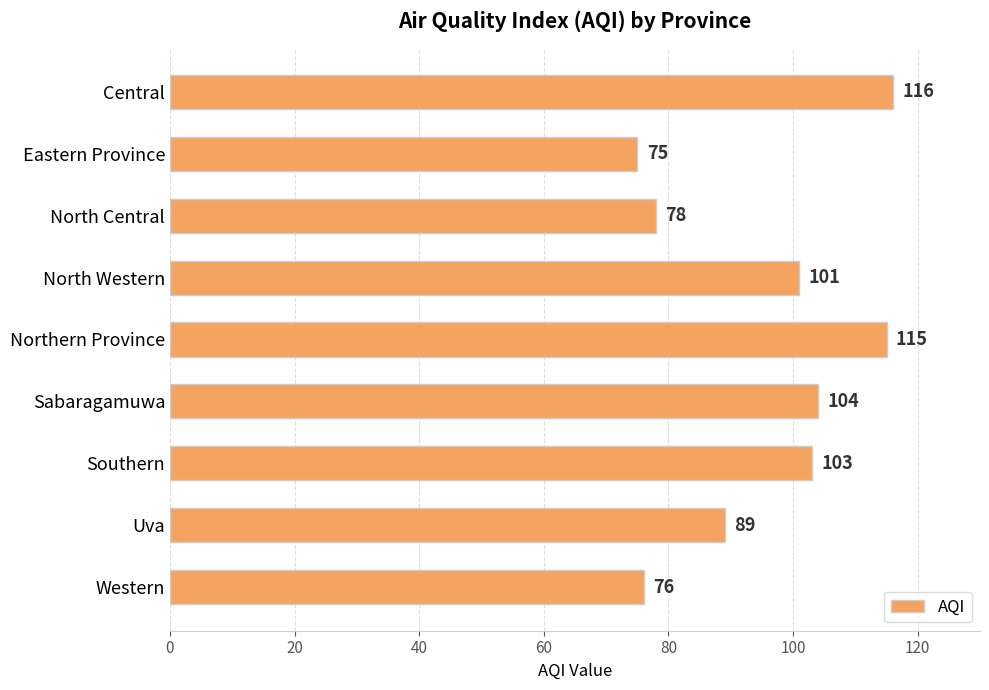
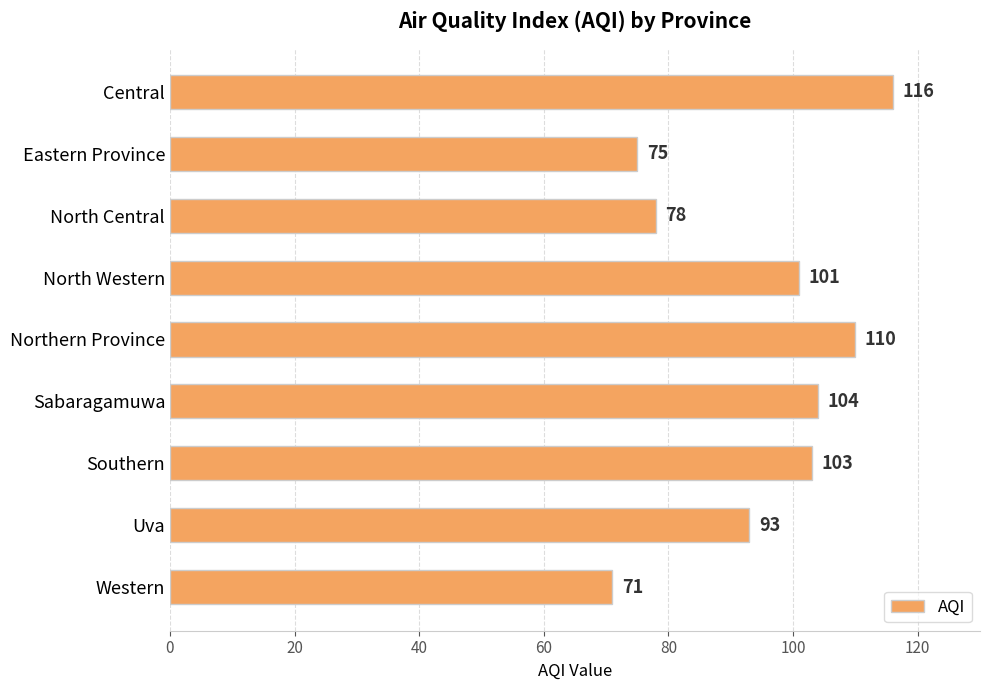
Northern Province: 115 -> 110
Uva: 89 -> 93
Western: 76 -> 71
